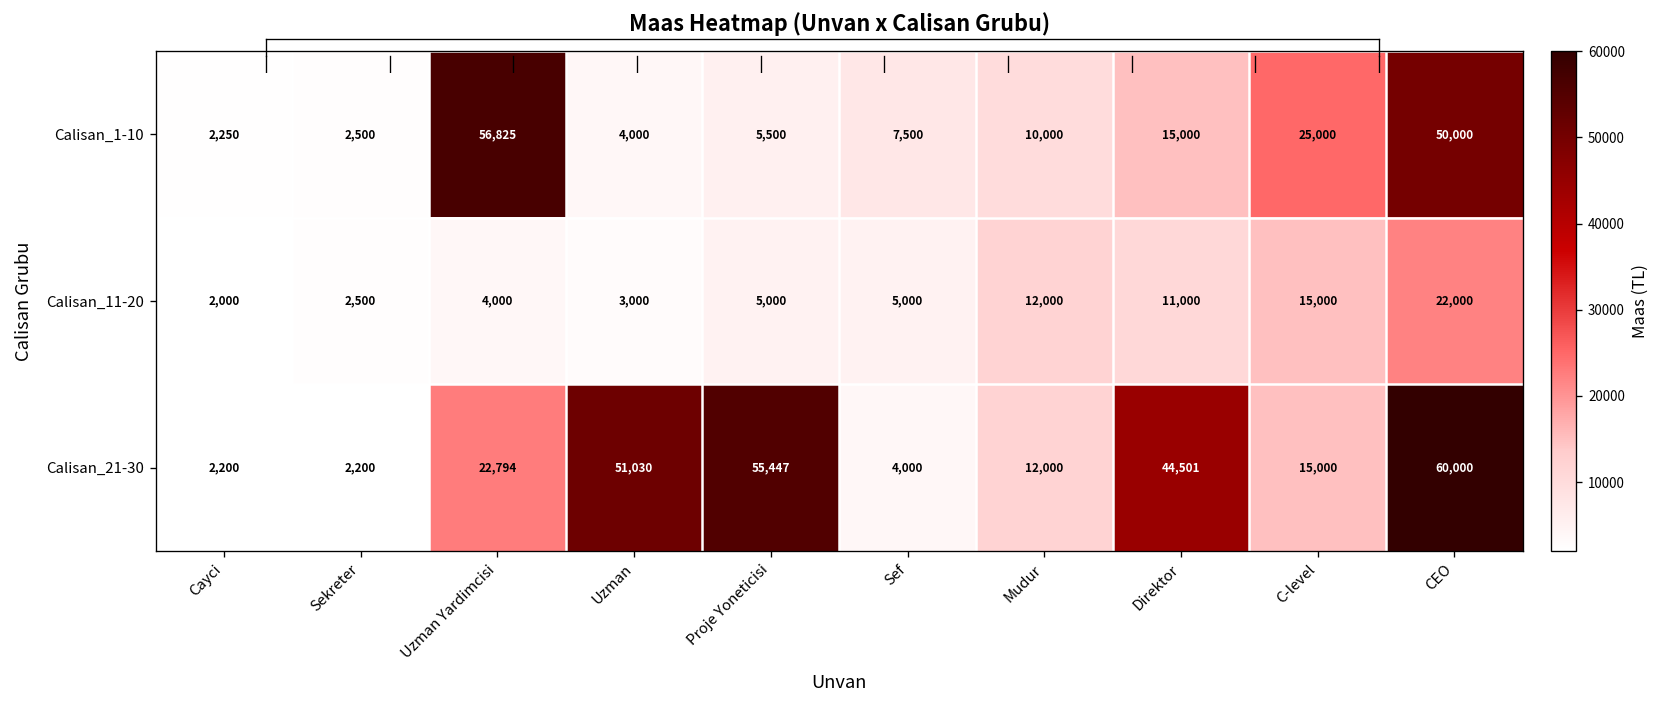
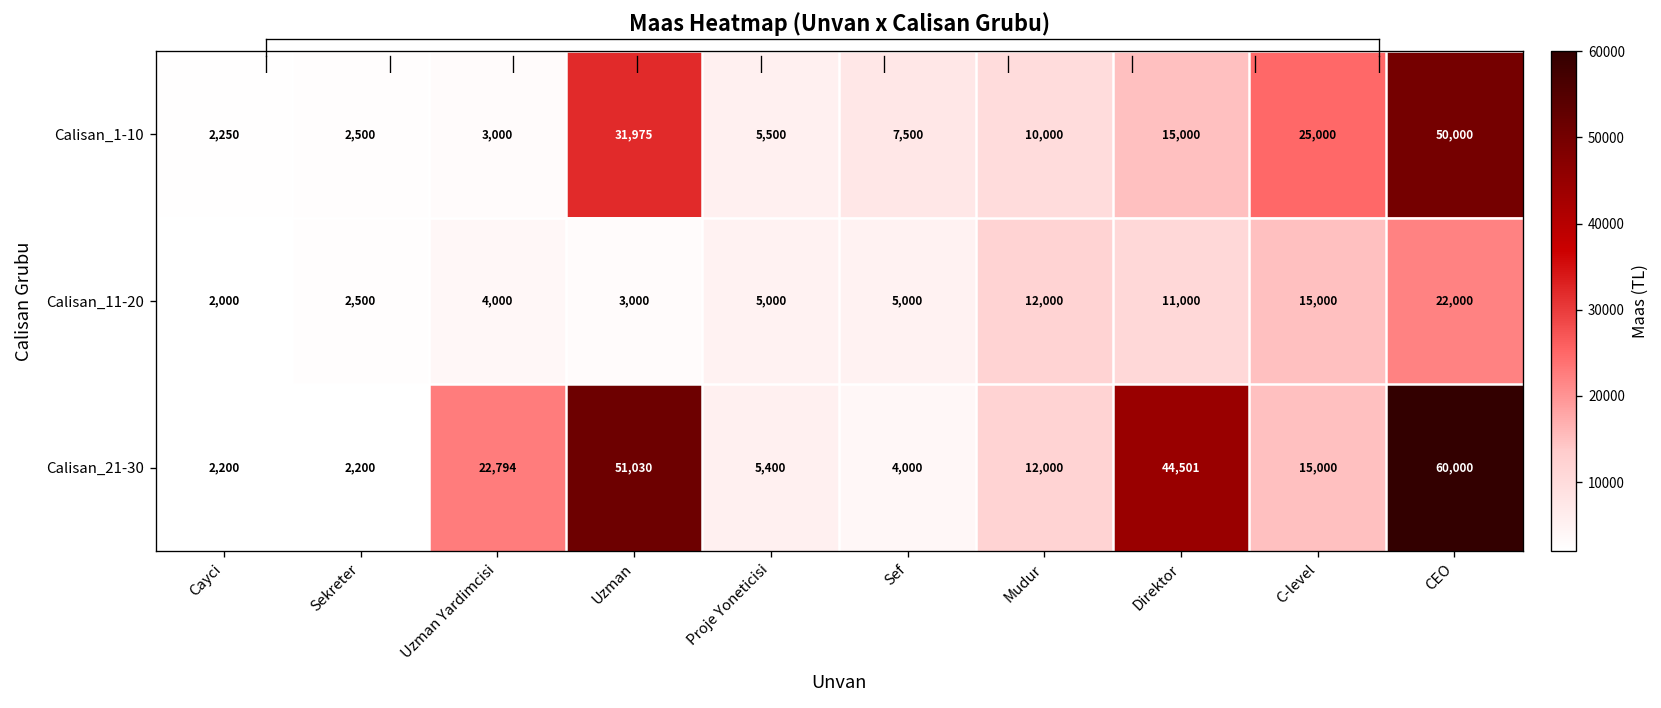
Maas Heatmap (Unvan x Calisan Grubu), Calisan_1-10, Uzman Yardimcisi: 56,825 -> 3,000
Maas Heatmap (Unvan x Calisan Grubu), Calisan_1-10, Uzman: 4,000 -> 31,975
Maas Heatmap (Unvan x Calisan Grubu), Calisan_21-30, Proje Yoneticisi: 55,447 -> 5,400
